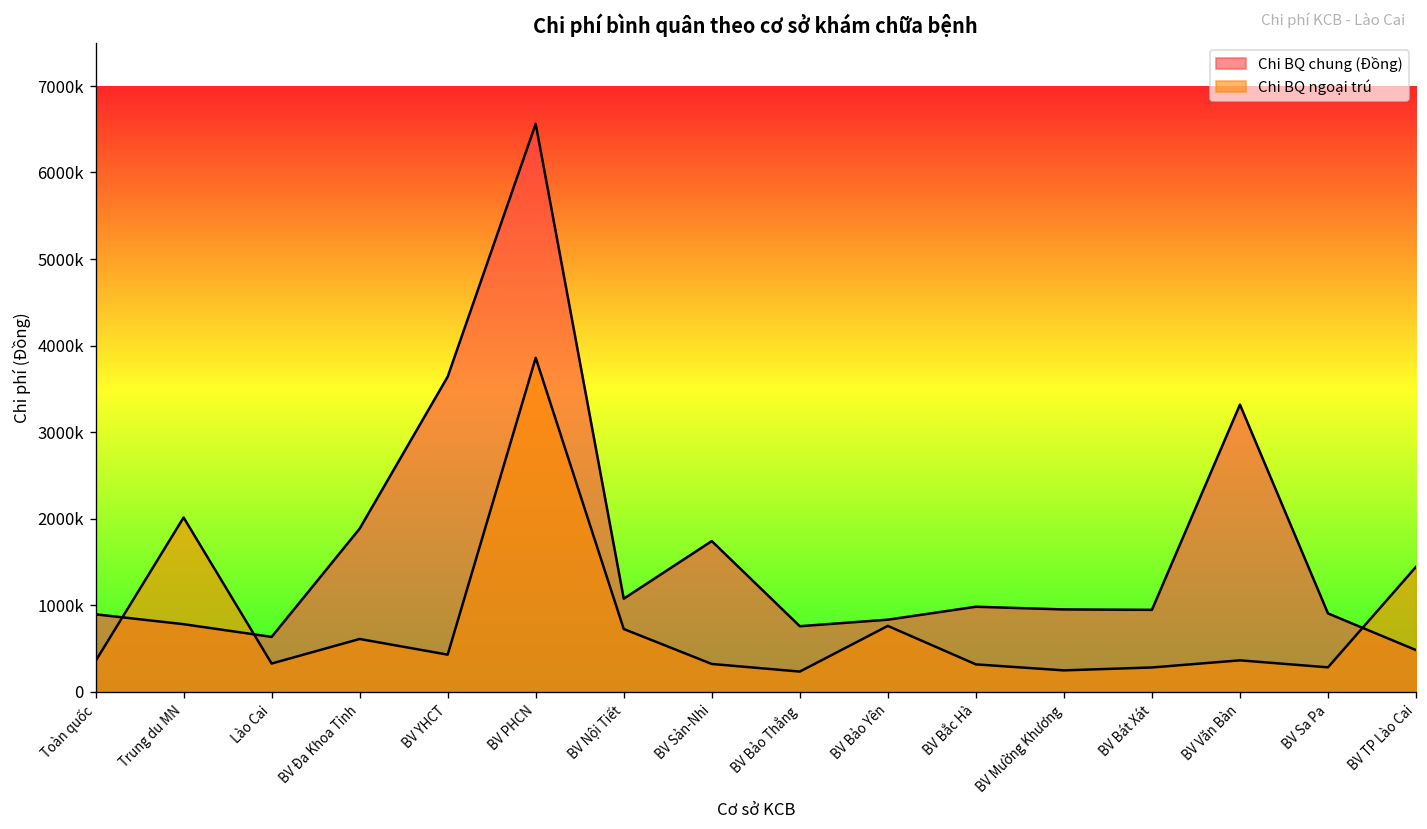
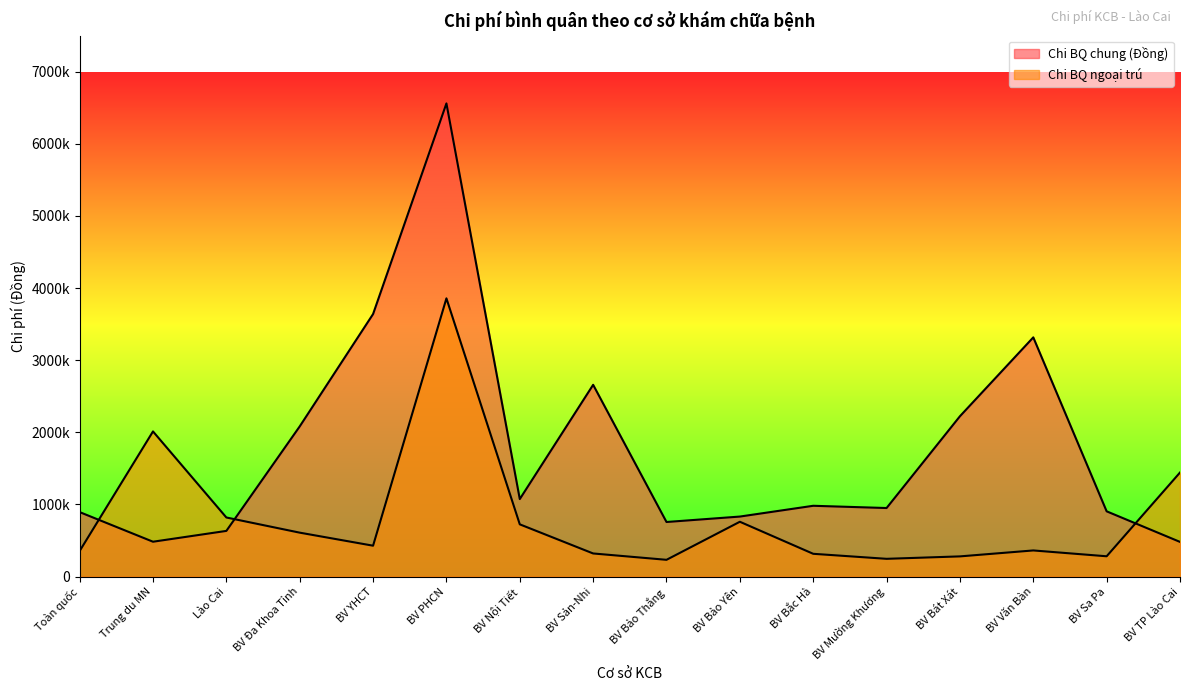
Chi BQ chung (Đồng), Trung du MN: 800000 -> 500000
Chi BQ ngoại trú, Lào Cai: 300000 -> 800000
Chi BQ chung (Đồng), BV Đa Khoa Tỉnh: 1900000 -> 2100000
Chi BQ chung (Đồng), BV Sản-Nhi: 1700000 -> 2700000
Chi BQ chung (Đồng), BV Bát Xát: 900000 -> 2200000
